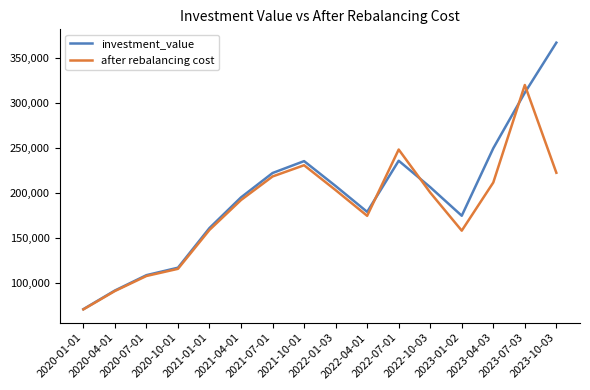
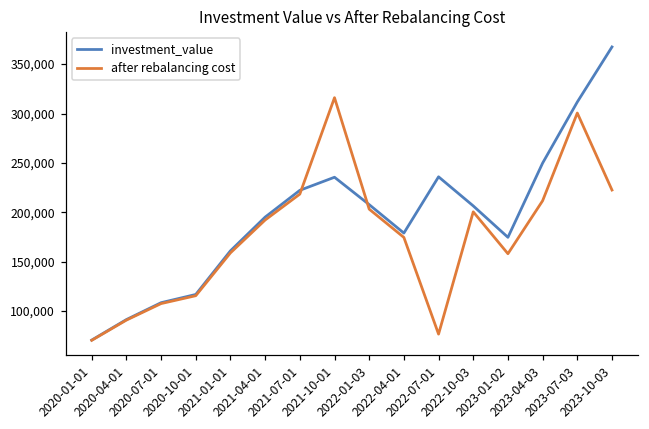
after rebalancing cost, 2021-10-01: 230,000 -> 320,000
after rebalancing cost, 2022-07-01: 250,000 -> 80,000
after rebalancing cost, 2023-07-03: 320,000 -> 300,000
